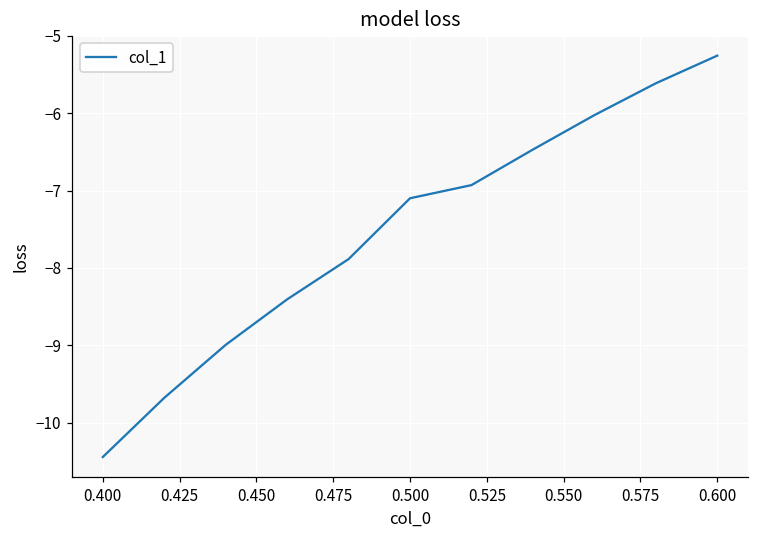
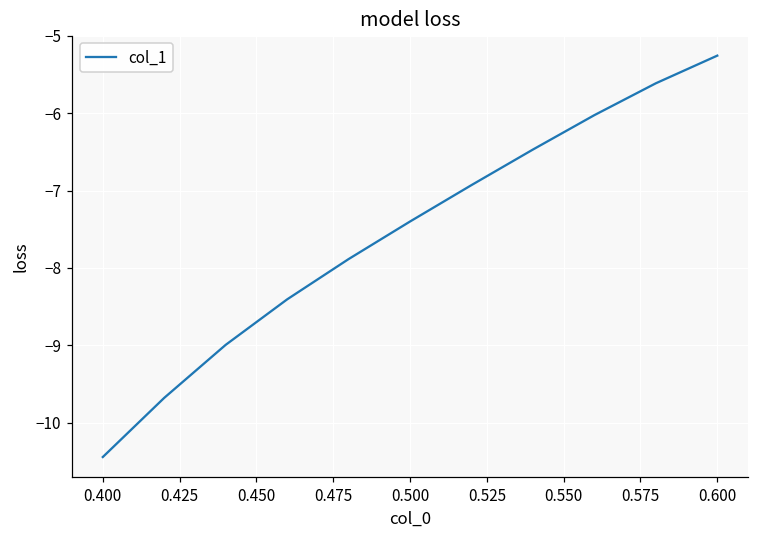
0.500: -7.1 -> -7.4
